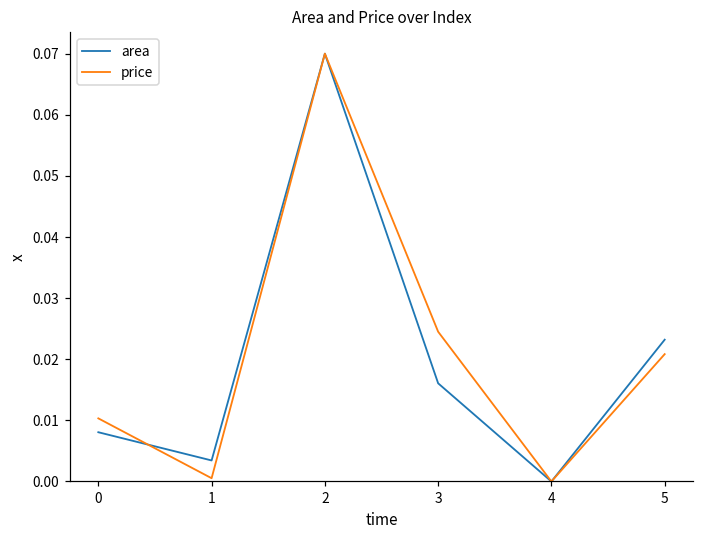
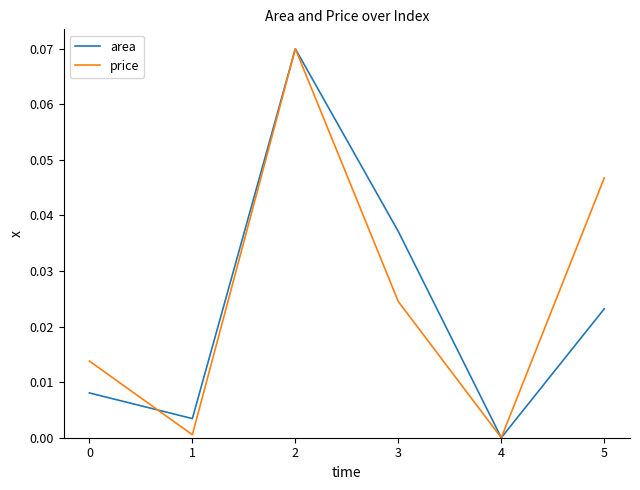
price, 0: 0.010 -> 0.014
area, 3: 0.016 -> 0.037
price, 5: 0.021 -> 0.047
